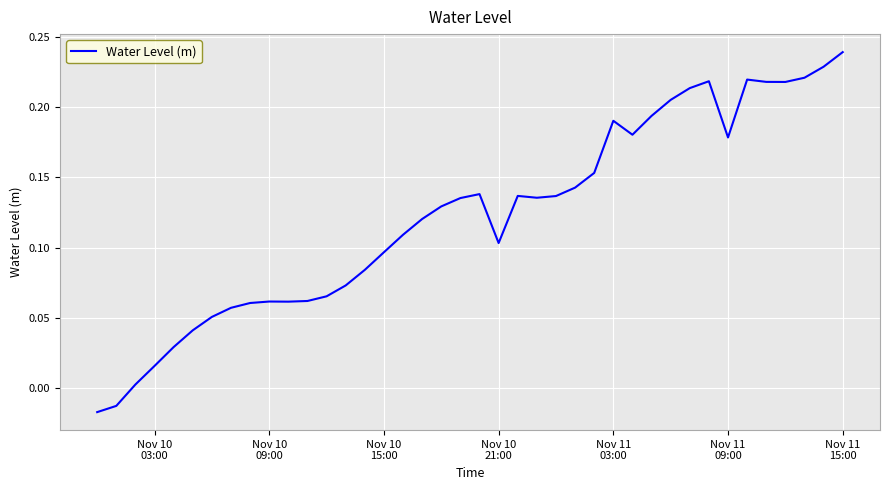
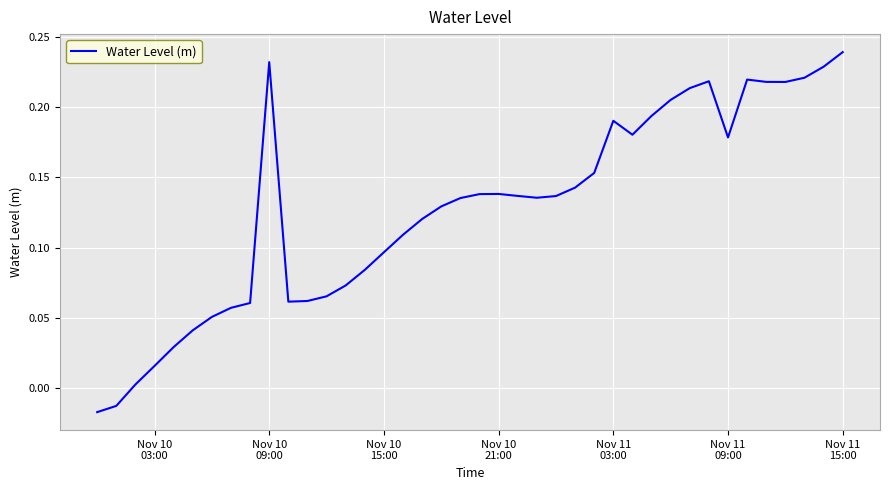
Nov 10 09:00: 0.062 -> 0.232
Nov 10 21:00: 0.103 -> 0.138
